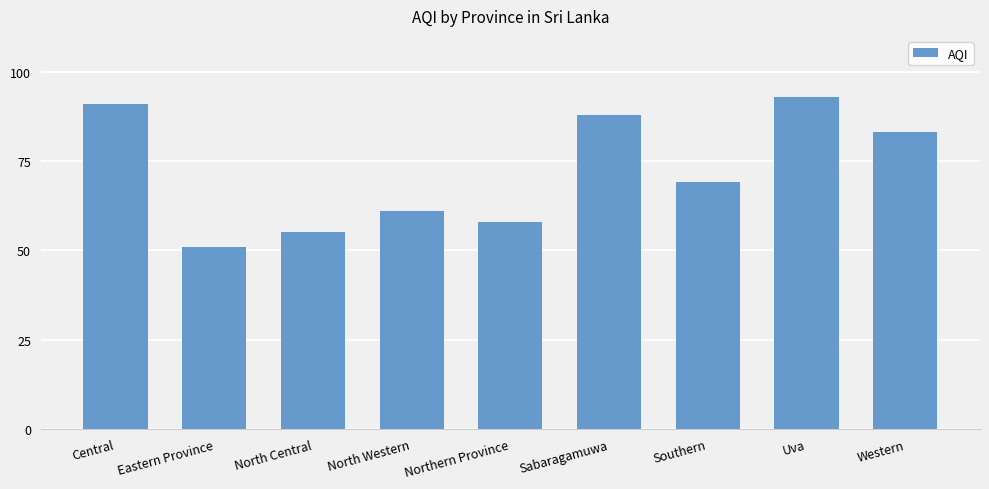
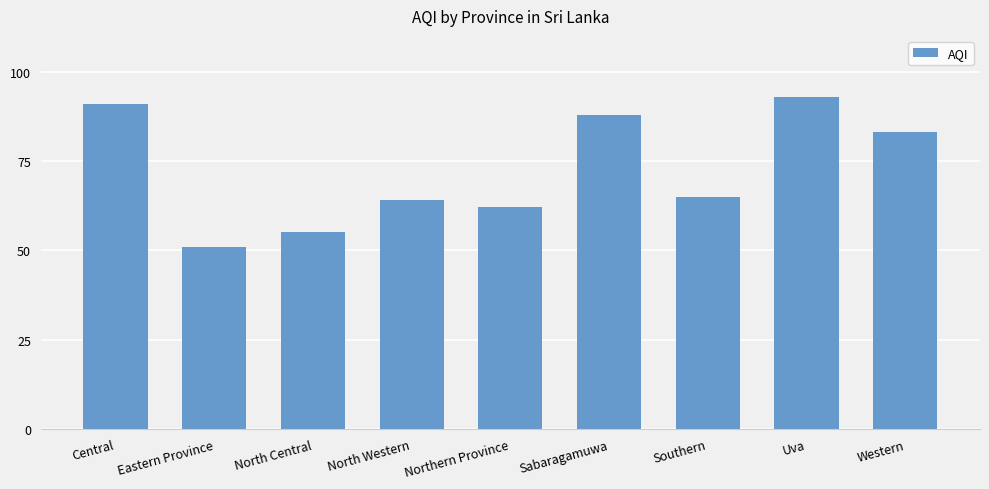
North Western: 61 -> 64
Northern Province: 58 -> 62
Southern: 69 -> 65
